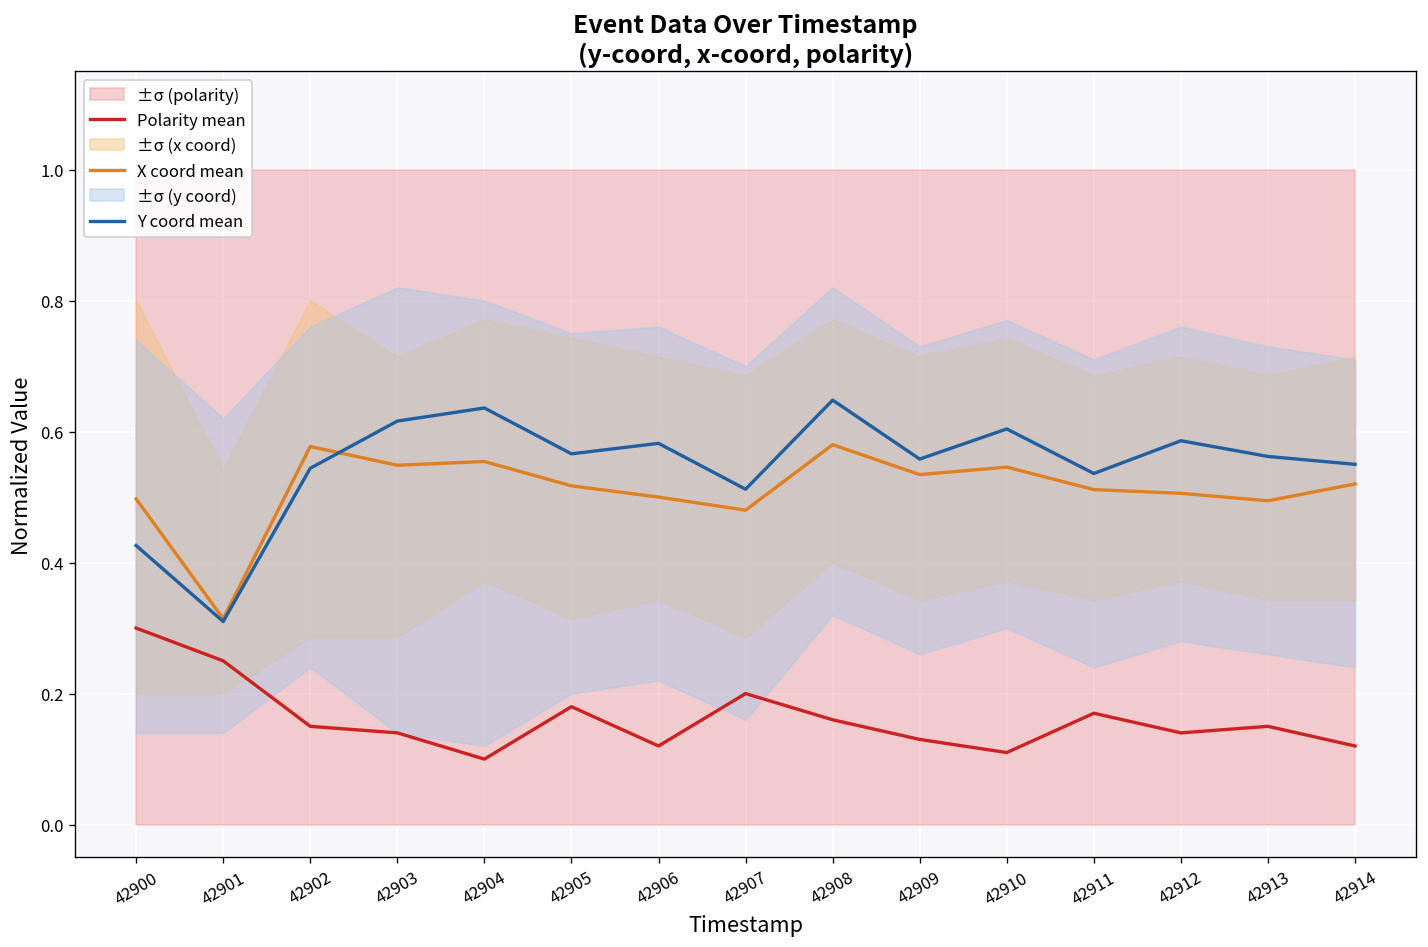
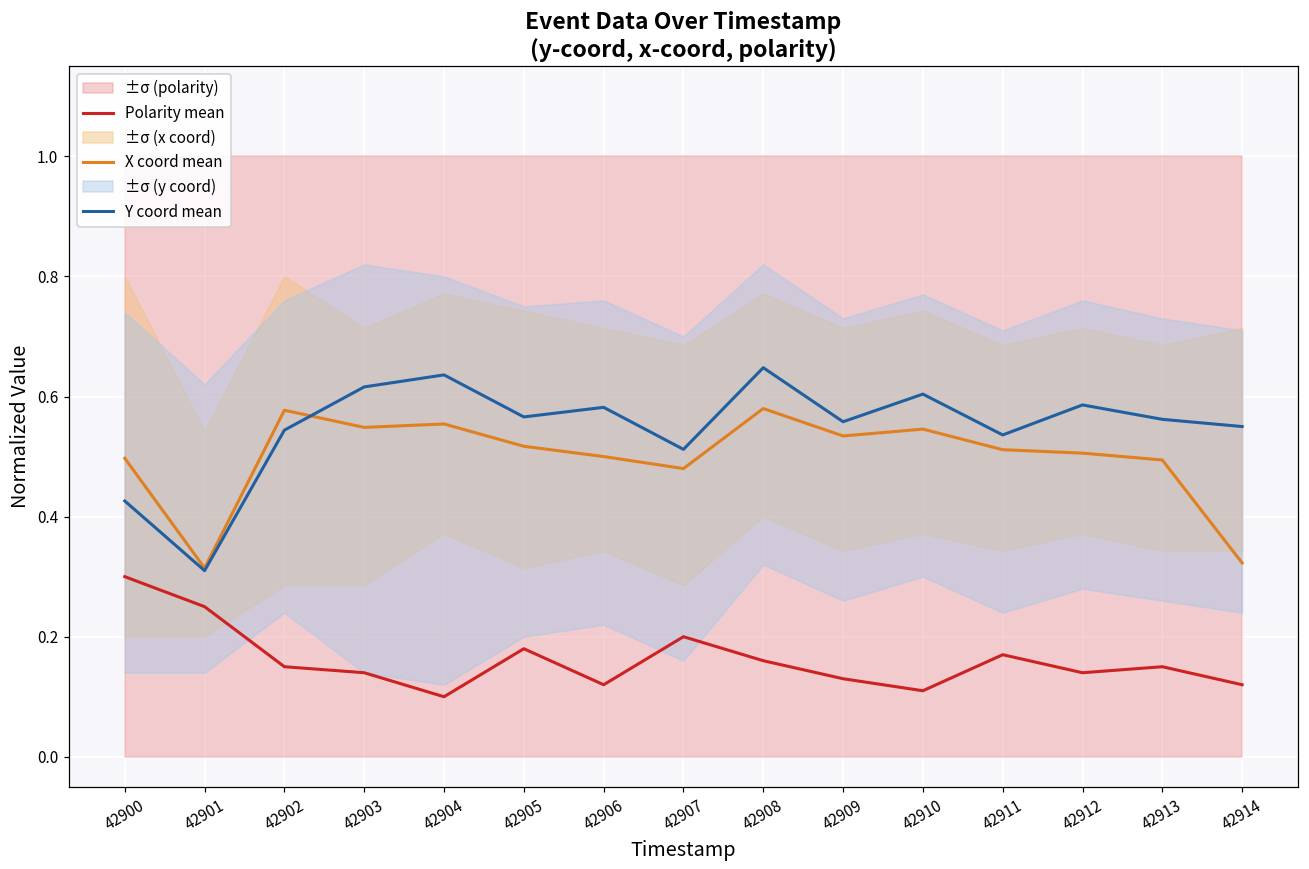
X coord mean, 42914: 0.52 -> 0.32
